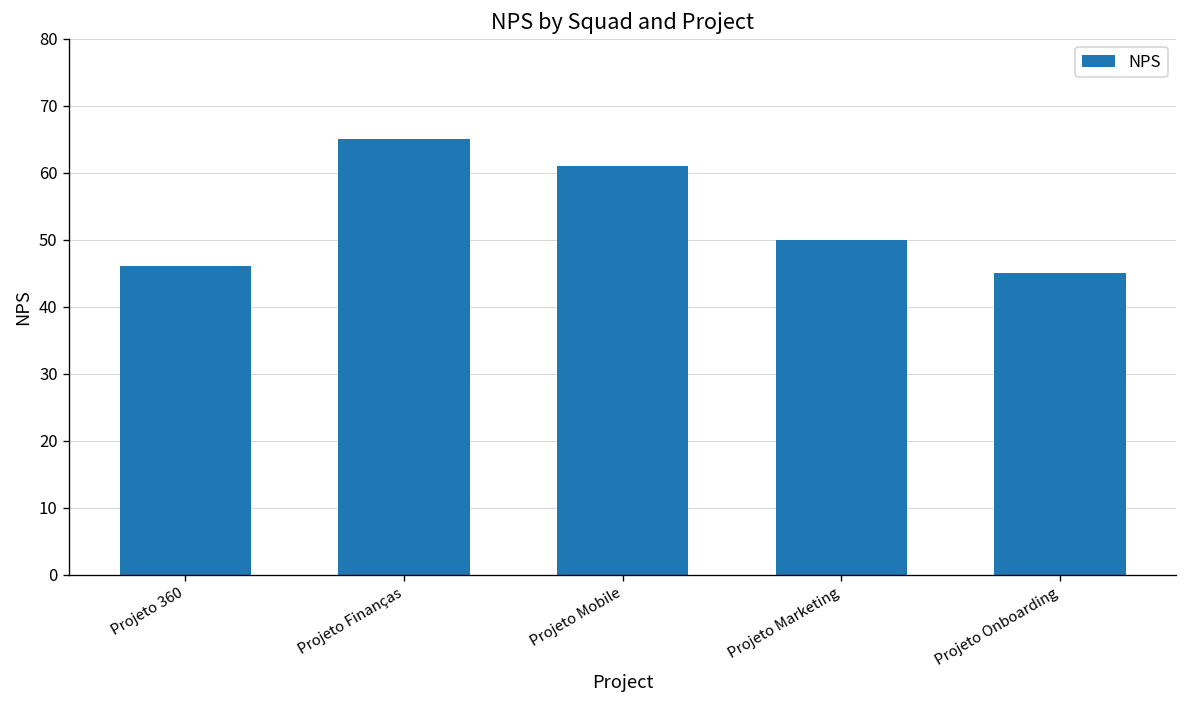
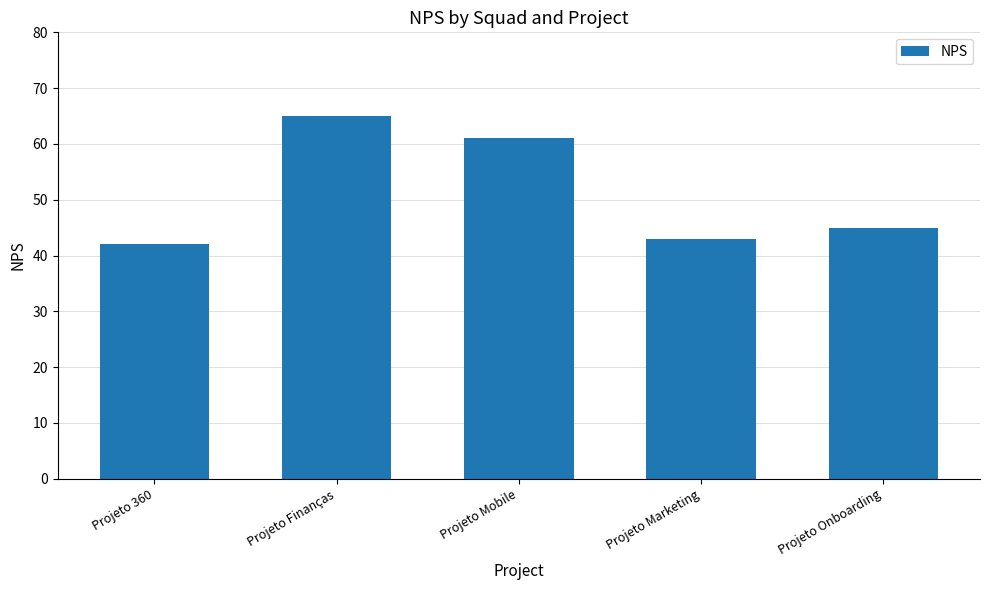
Projeto 360: 46 -> 42
Projeto Marketing: 50 -> 43
